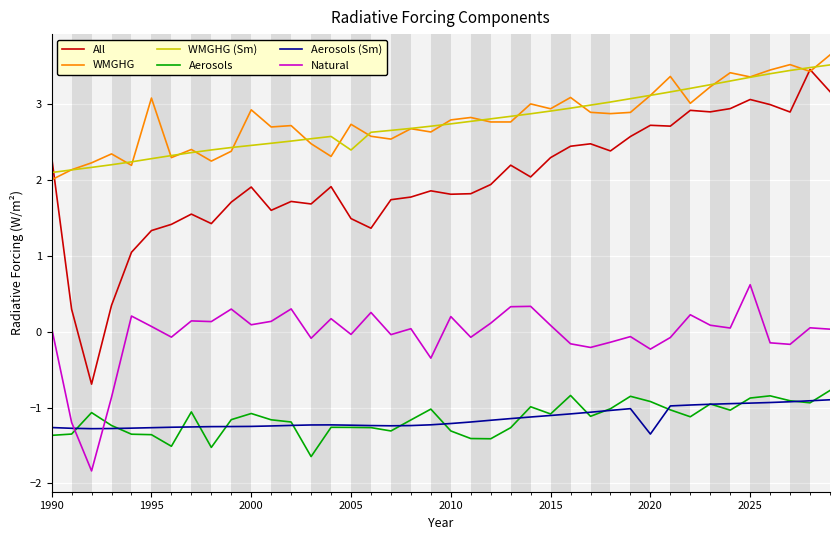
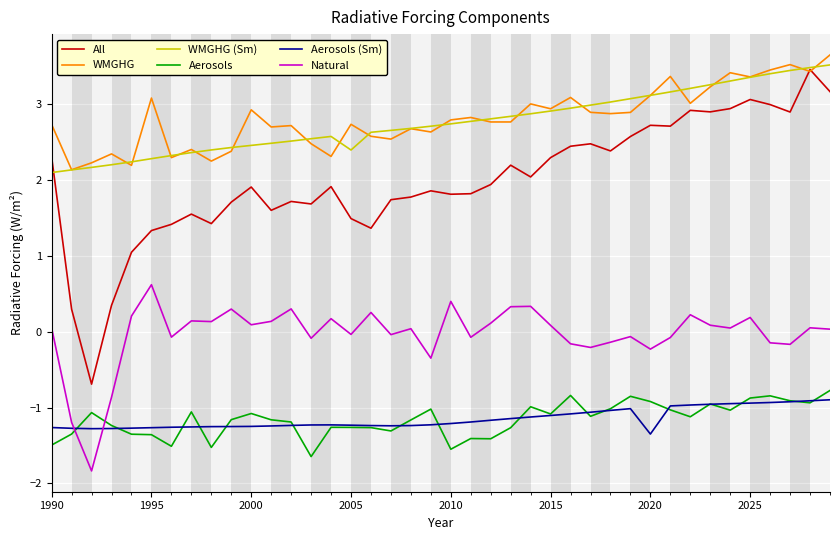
WMGHG, 1990: 2.0 -> 2.7
Aerosols, 1990: -1.4 -> -1.5
Natural, 1995: 0.1 -> 0.6
Aerosols, 2010: -1.3 -> -1.5
Natural, 2010: 0.2 -> 0.4
Natural, 2025: 0.6 -> 0.2
